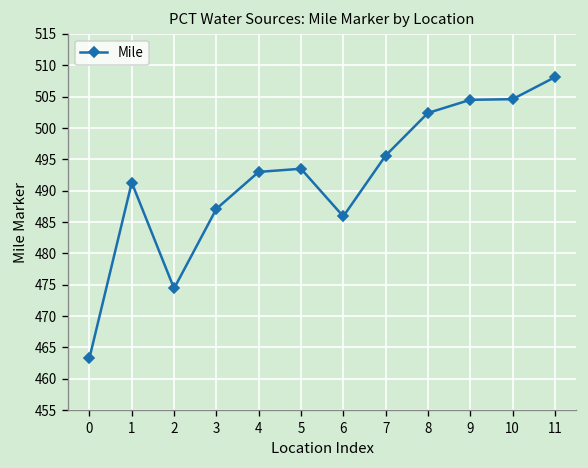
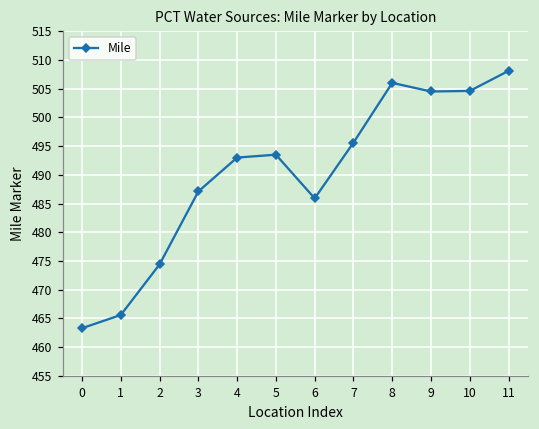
1: 491 -> 466
8: 502 -> 506
